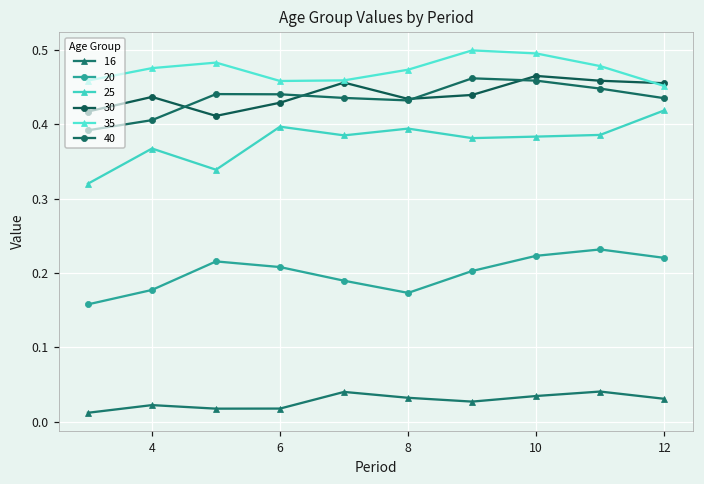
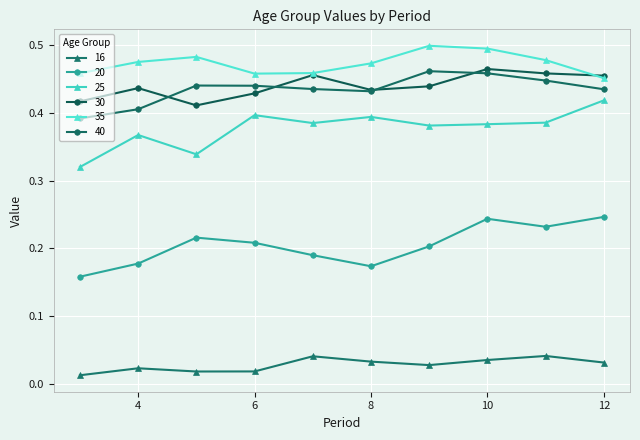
20, 10: 0.22 -> 0.24
20, 12: 0.22 -> 0.25
